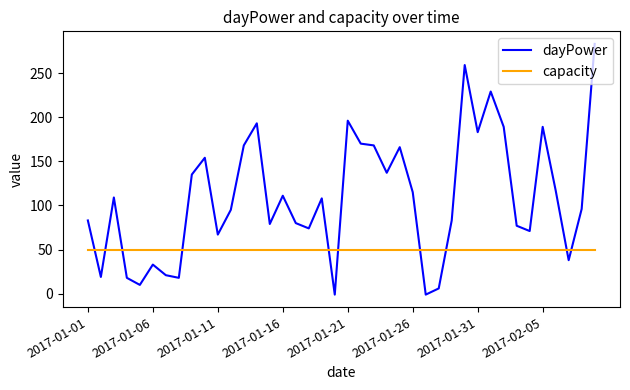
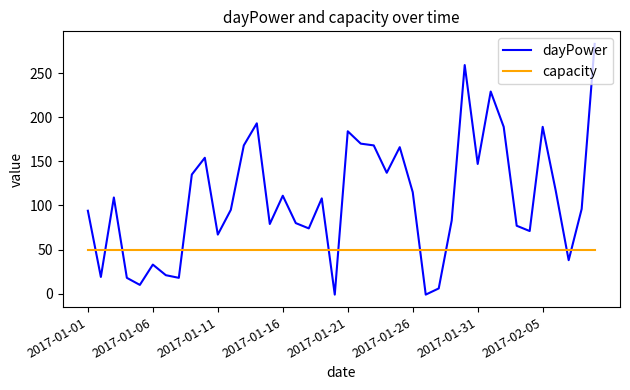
dayPower, 2017-01-01: 80 -> 90
dayPower, 2017-01-21: 200 -> 180
dayPower, 2017-01-31: 180 -> 150
